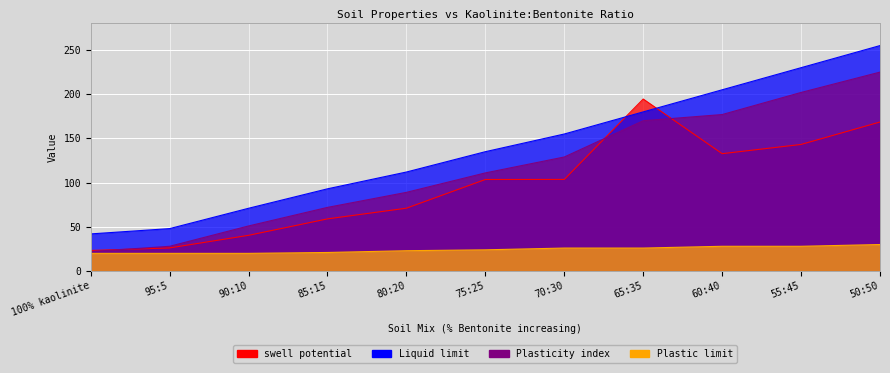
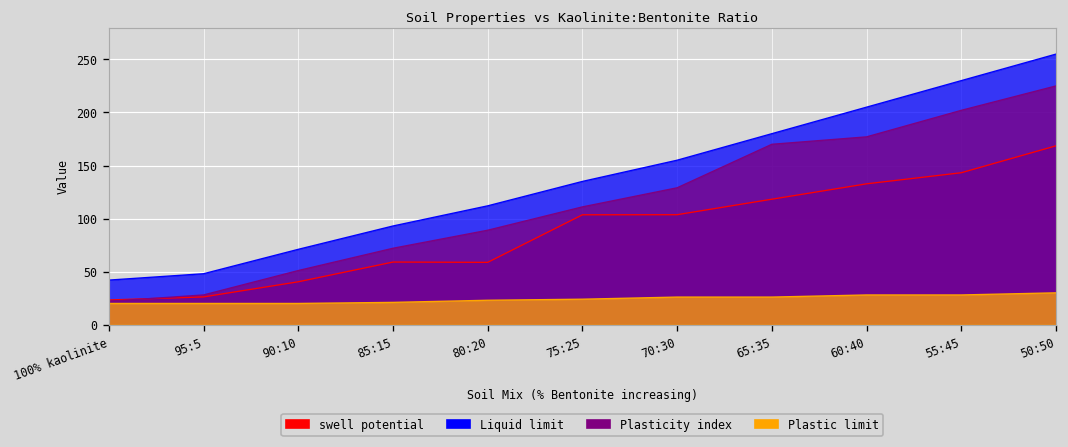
swell potential, 80:20: 70 -> 60
swell potential, 65:35: 190 -> 120
